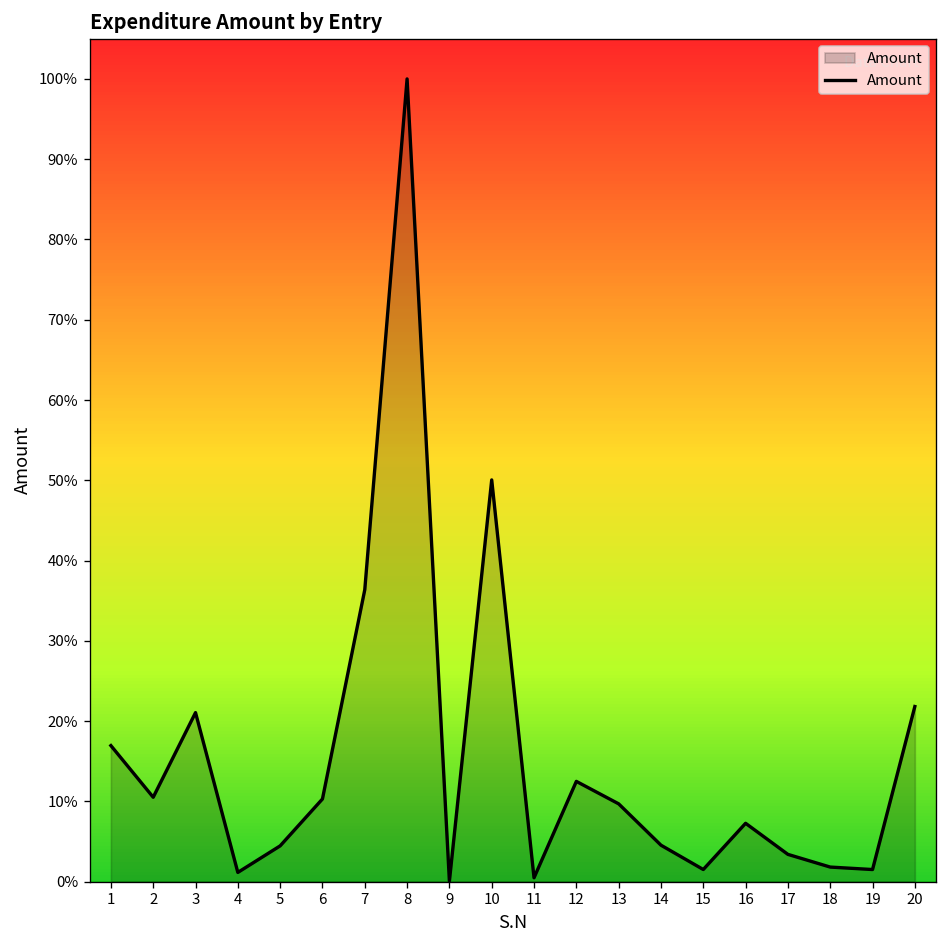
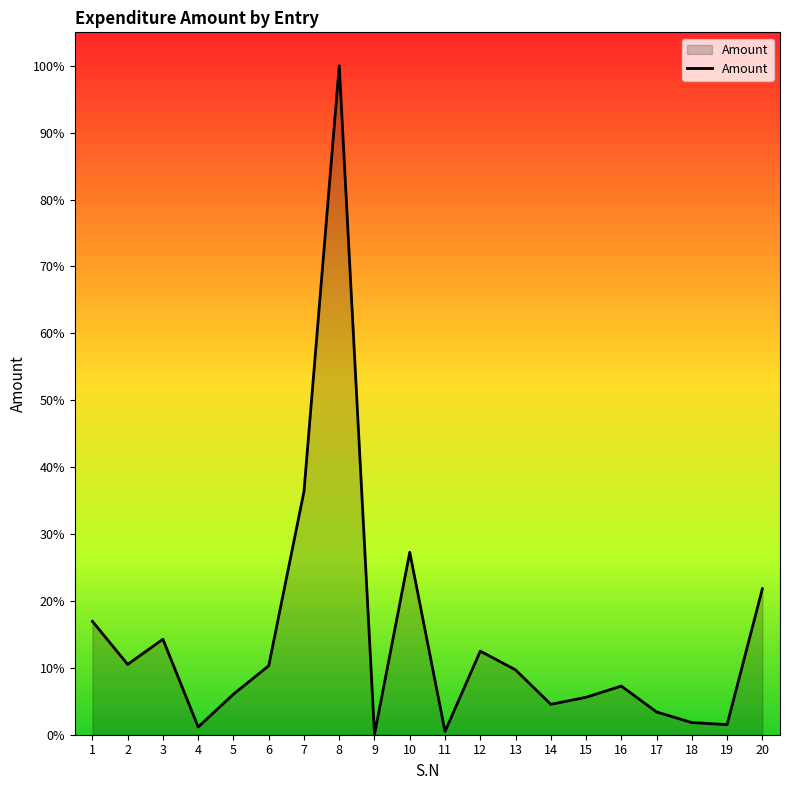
3: 21% -> 14%
5: 4% -> 6%
10: 50% -> 27%
15: 2% -> 6%
